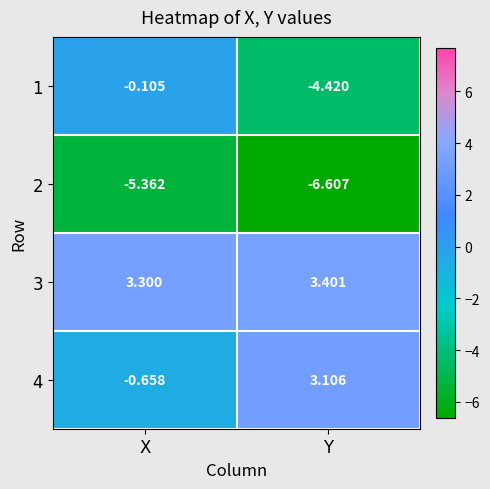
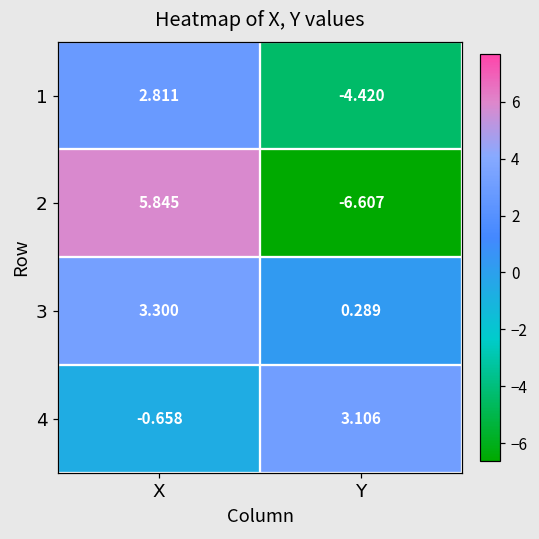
1, X: -0.105 -> 2.811
2, X: -5.362 -> 5.845
3, Y: 3.401 -> 0.289
